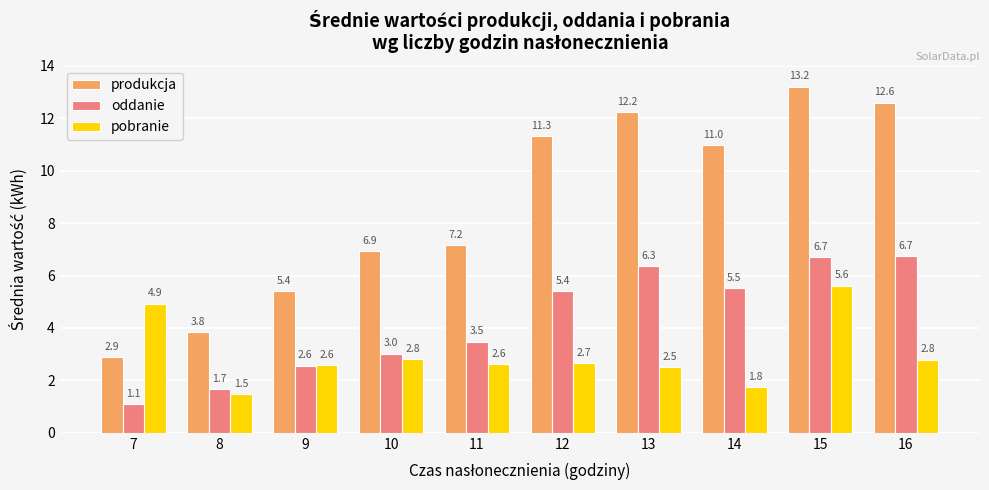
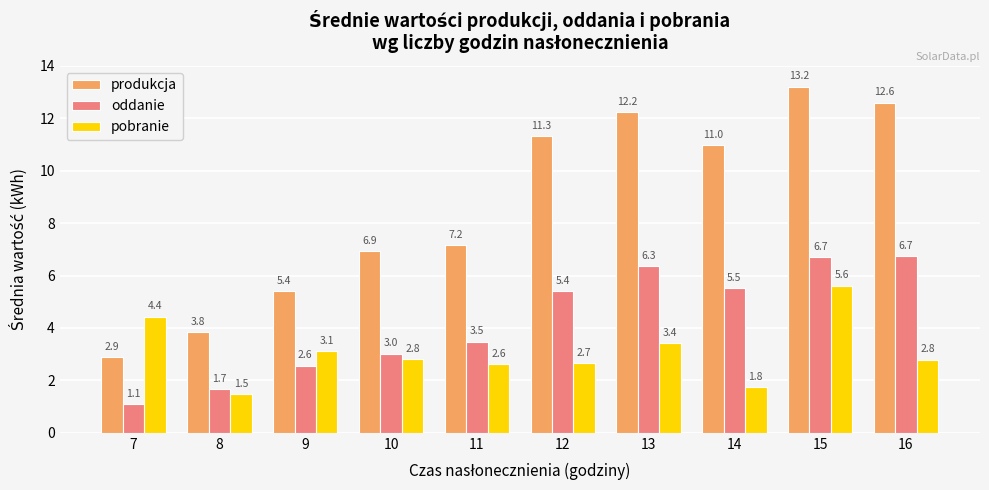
pobranie, 7: 4.9 -> 4.4
pobranie, 9: 2.6 -> 3.1
pobranie, 13: 2.5 -> 3.4
